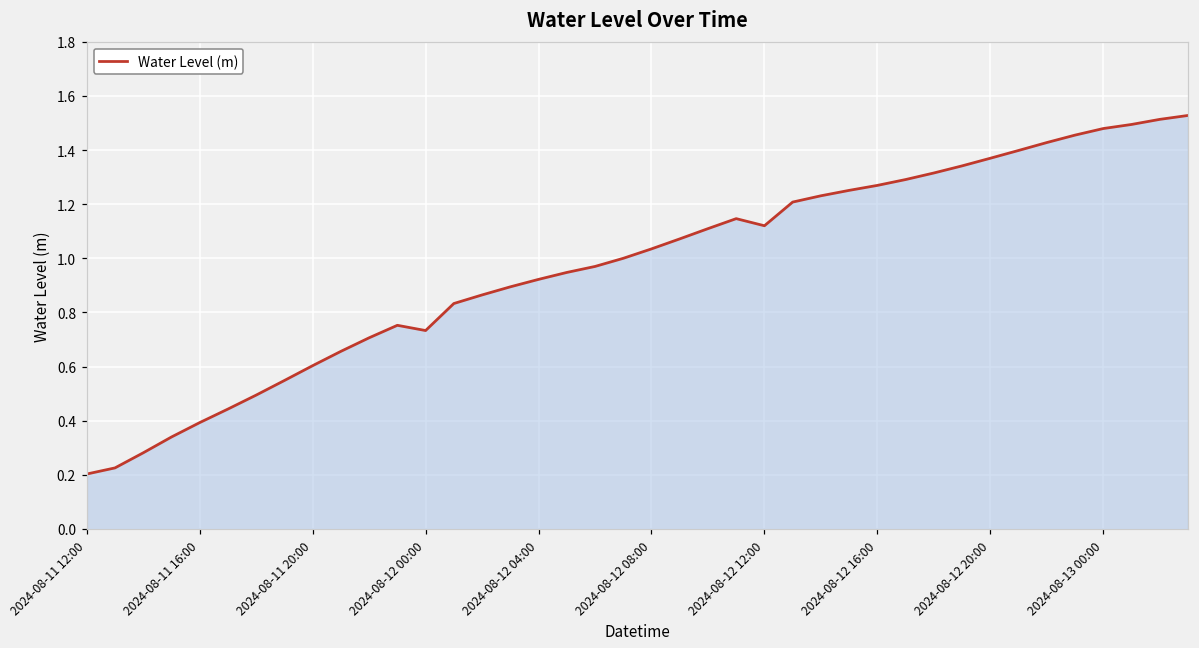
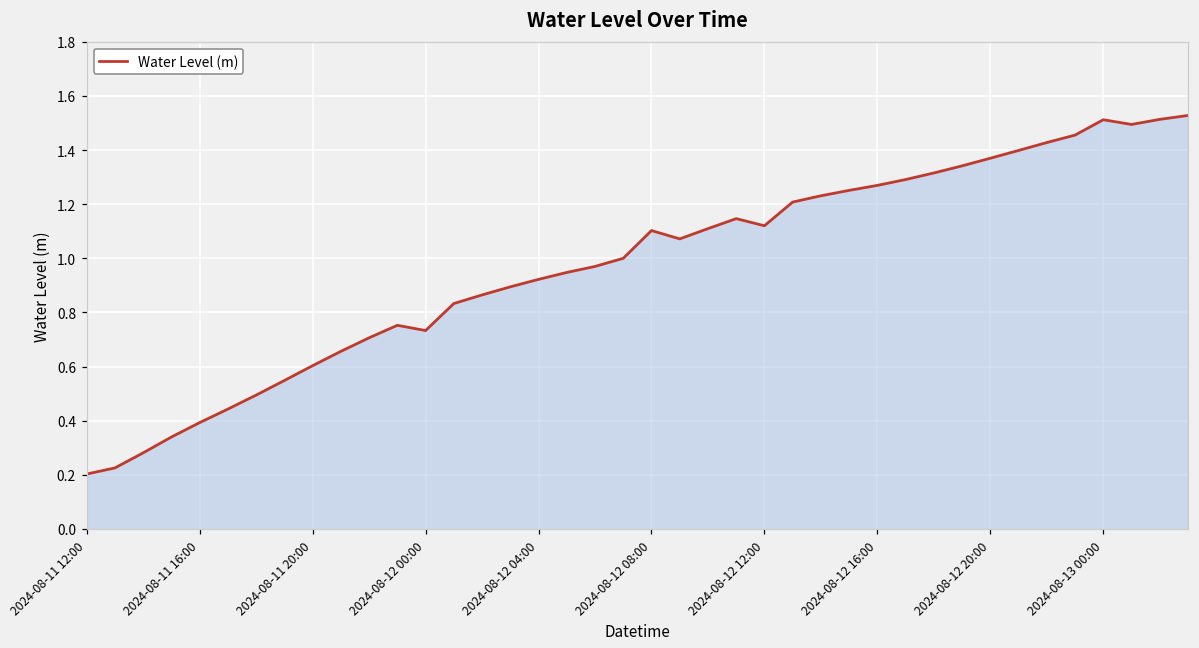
2024-08-12 08:00: 1.03 -> 1.10
2024-08-13 00:00: 1.48 -> 1.51
